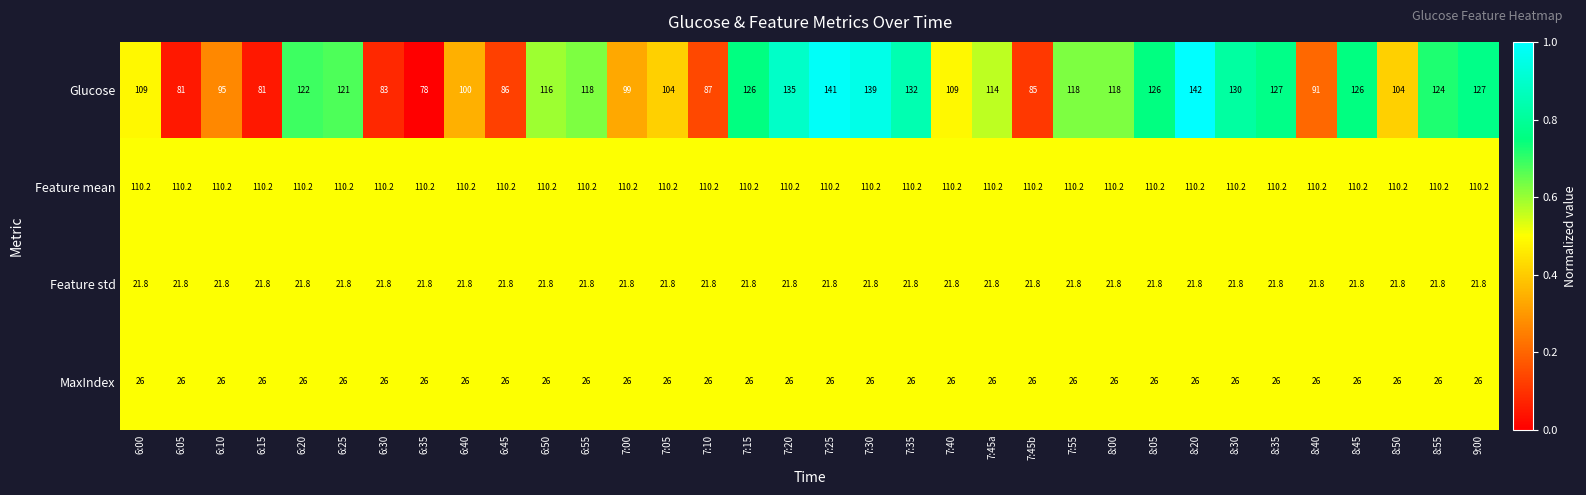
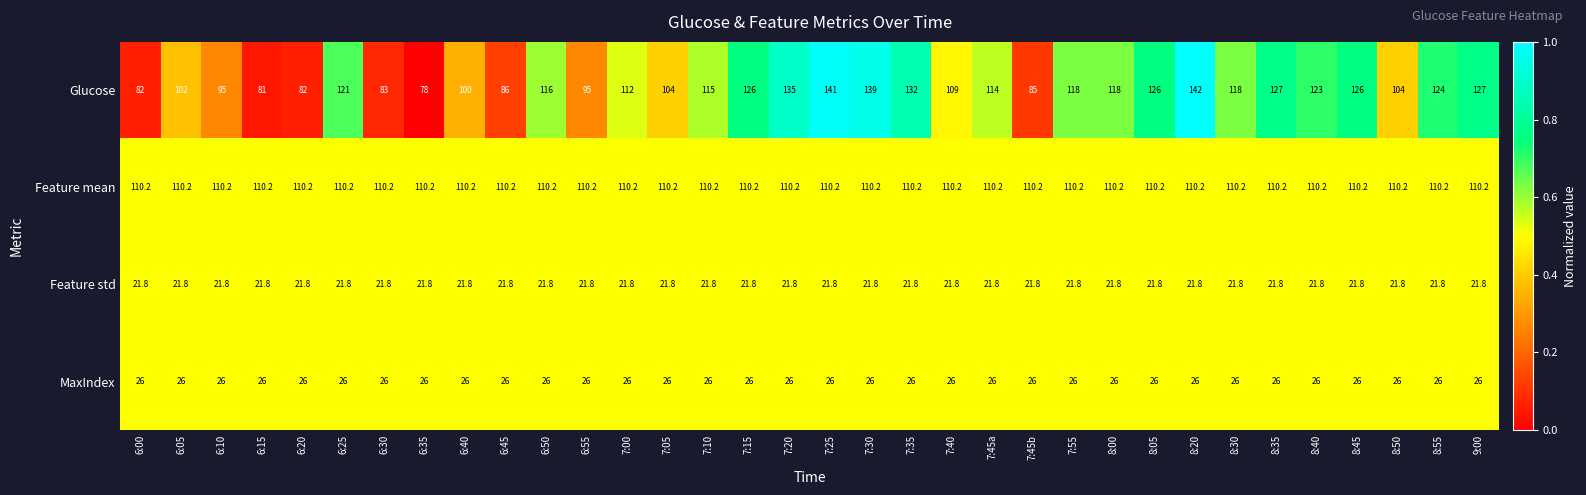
Glucose, 6:00: 109 -> 82
Glucose, 6:05: 81 -> 102
Glucose, 6:20: 122 -> 82
Glucose, 6:55: 118 -> 95
Glucose, 7:00: 99 -> 112
Glucose, 7:10: 87 -> 115
Glucose, 8:30: 130 -> 118
Glucose, 8:40: 91 -> 123
